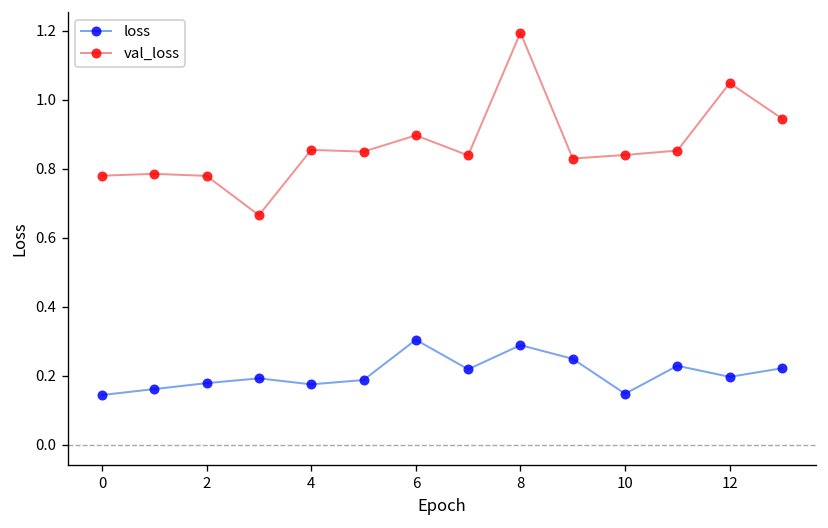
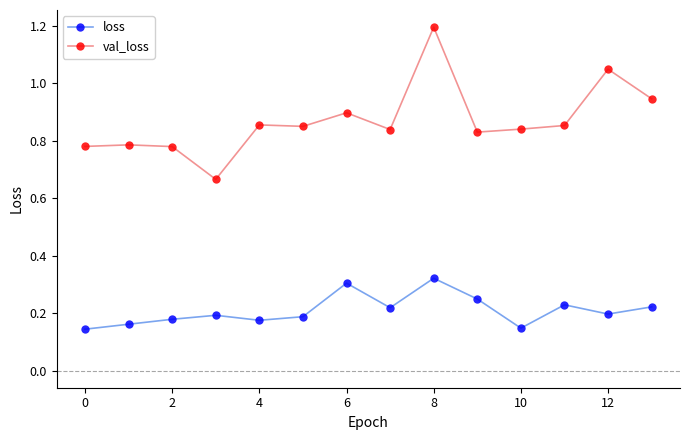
loss, 8: 0.29 -> 0.32
